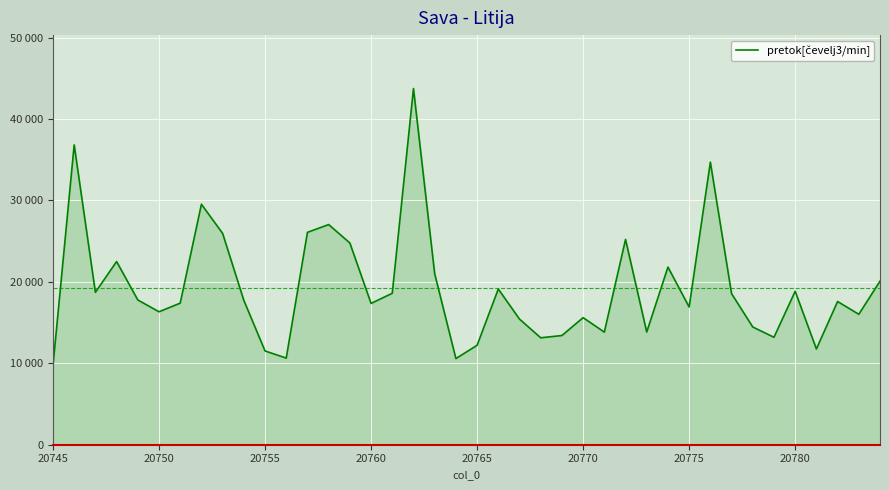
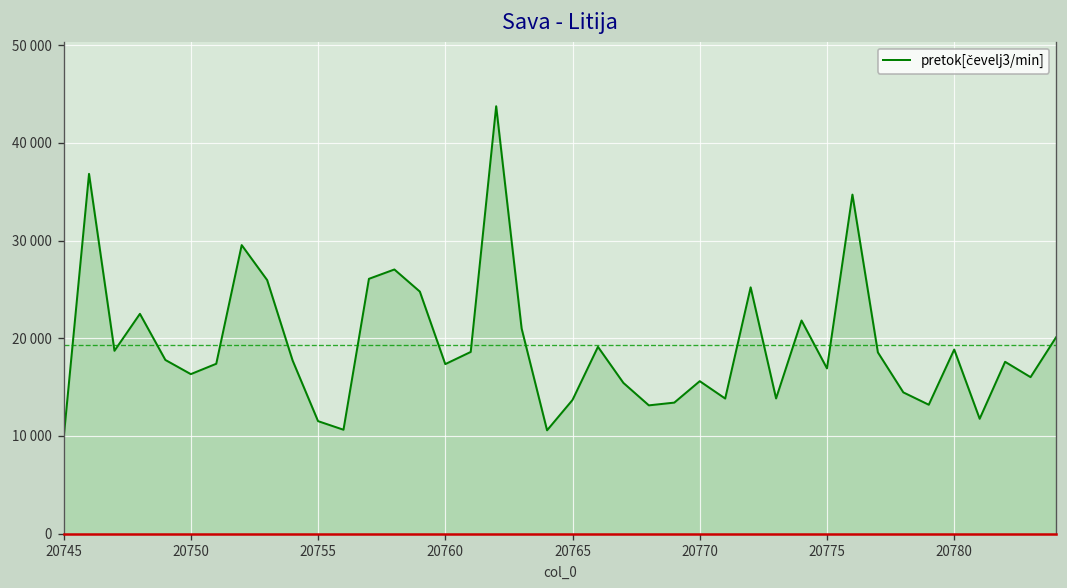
20765: 12000 -> 14000
